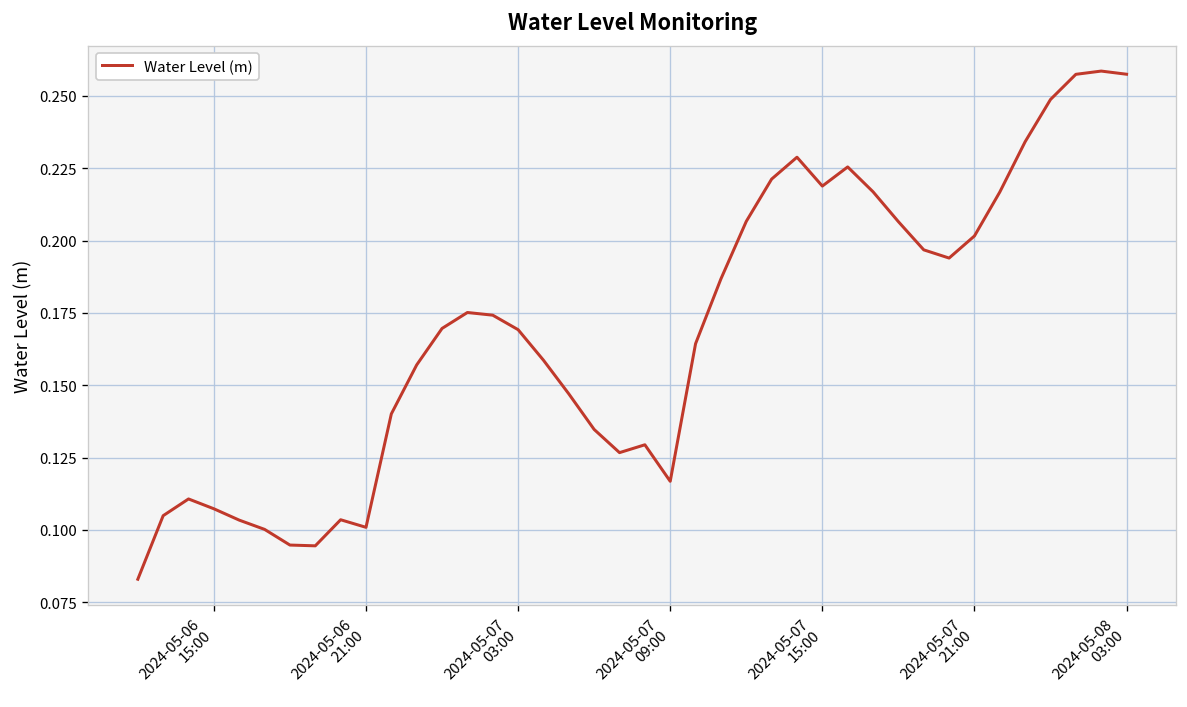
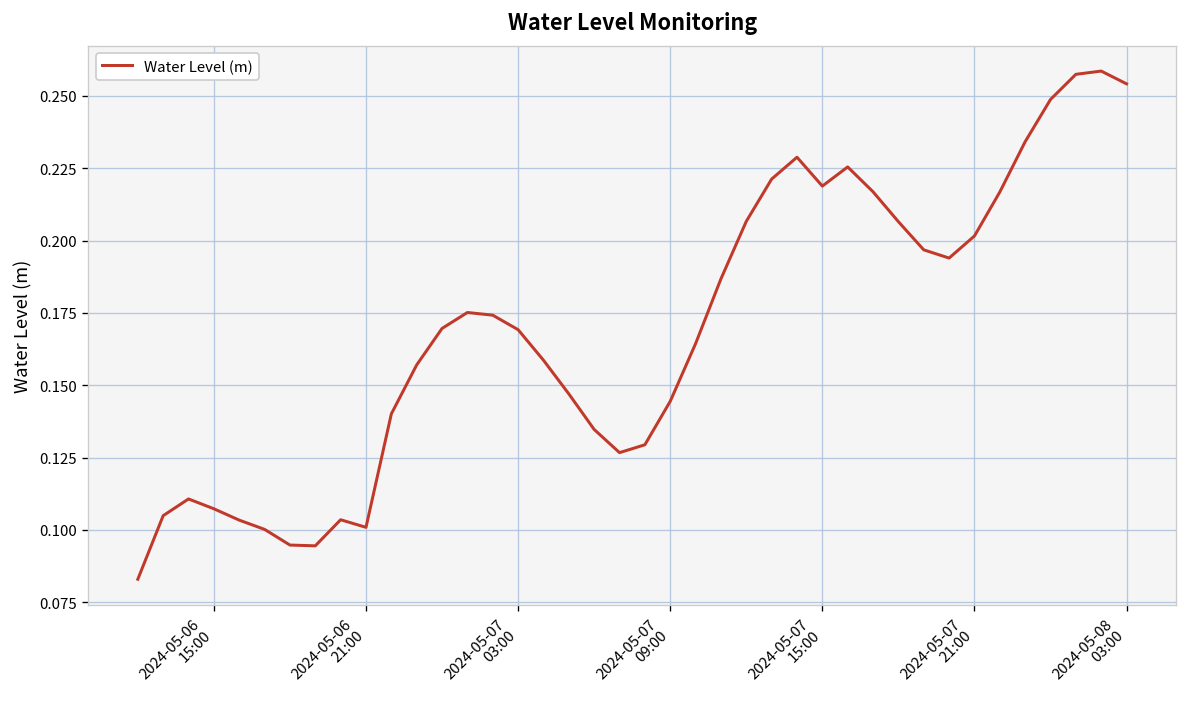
2024-05-07 09:00: 0.117 -> 0.144
2024-05-08 03:00: 0.257 -> 0.254
